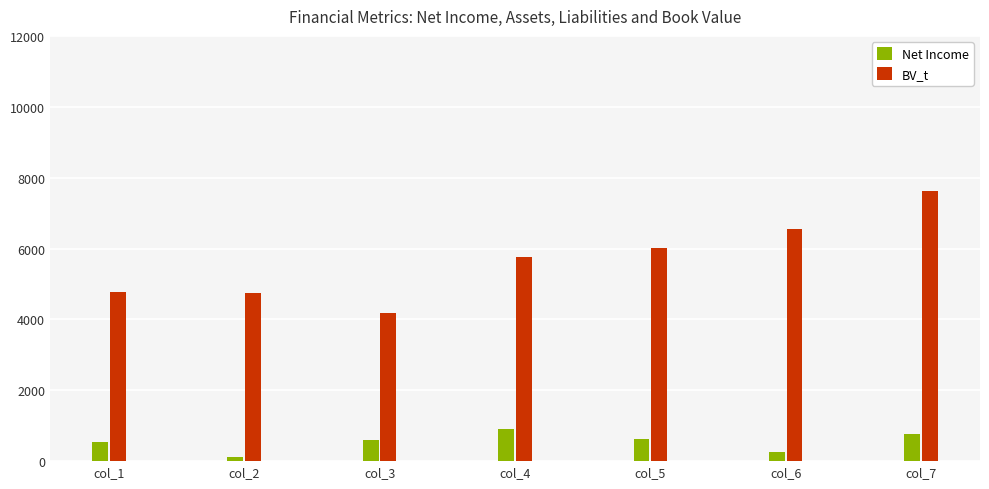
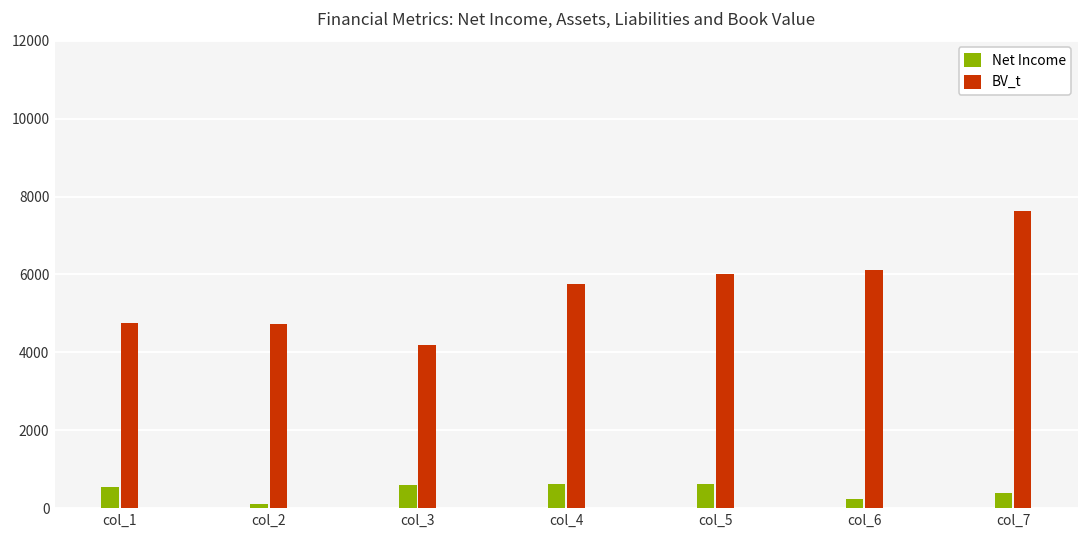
Net Income, col_4: 900 -> 600
BV_t, col_6: 6500 -> 6100
Net Income, col_7: 800 -> 400
